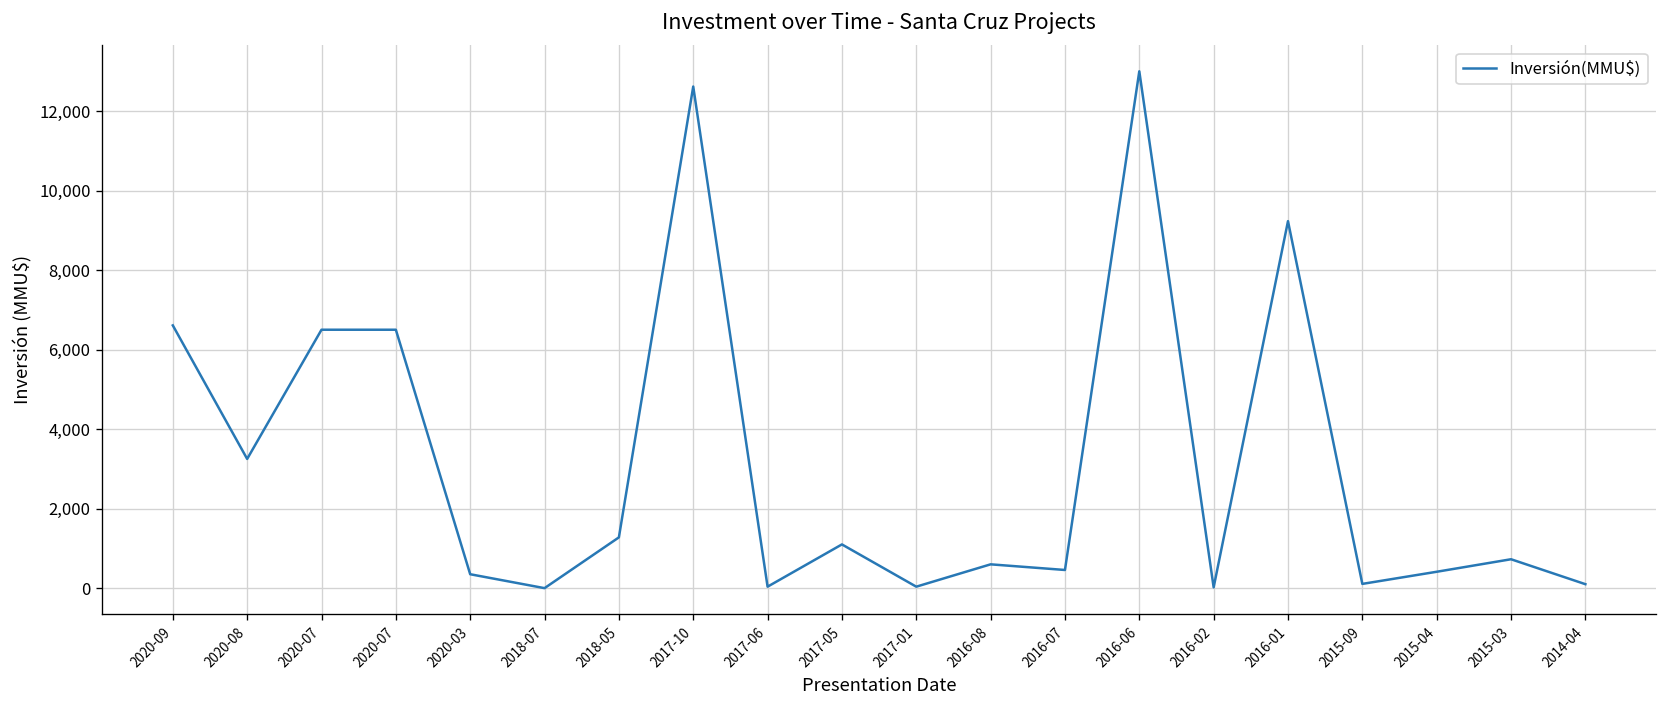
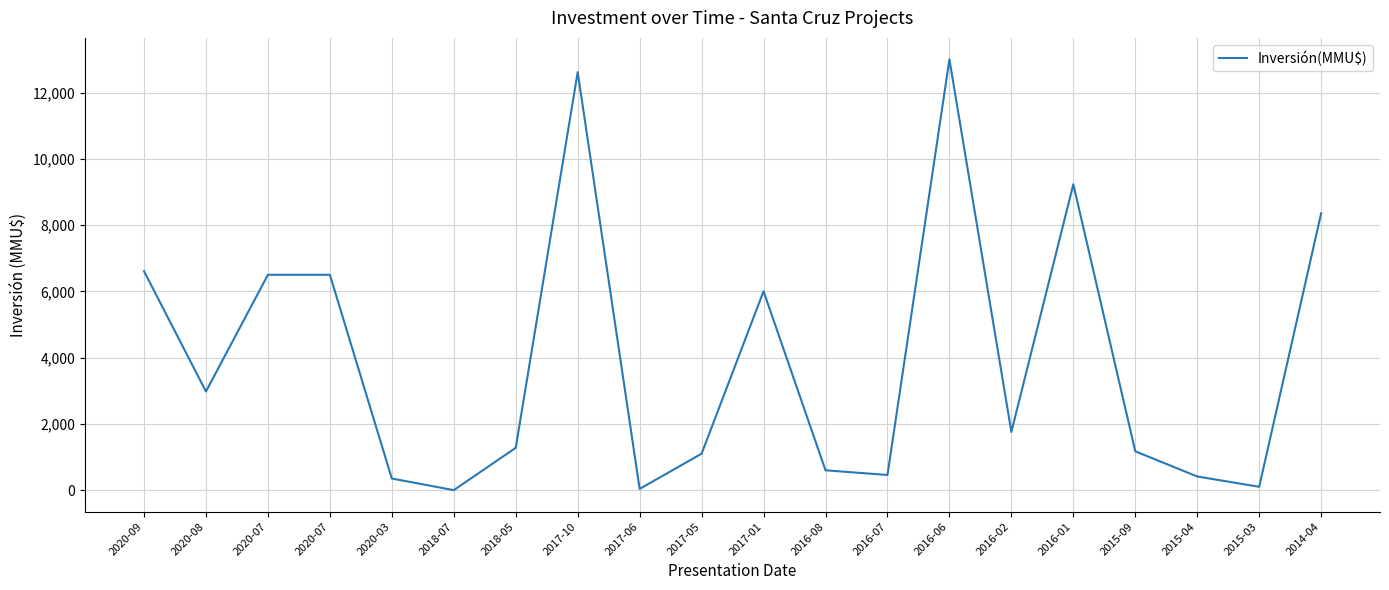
2020-08: 3,300 -> 3,000
2017-01: 0 -> 6,000
2016-02: 0 -> 1,800
2015-09: 100 -> 1,200
2015-03: 700 -> 100
2014-04: 100 -> 8,400
